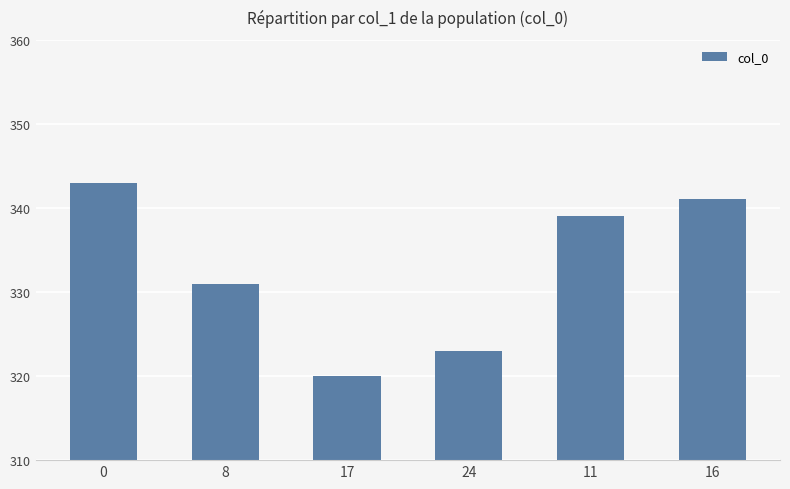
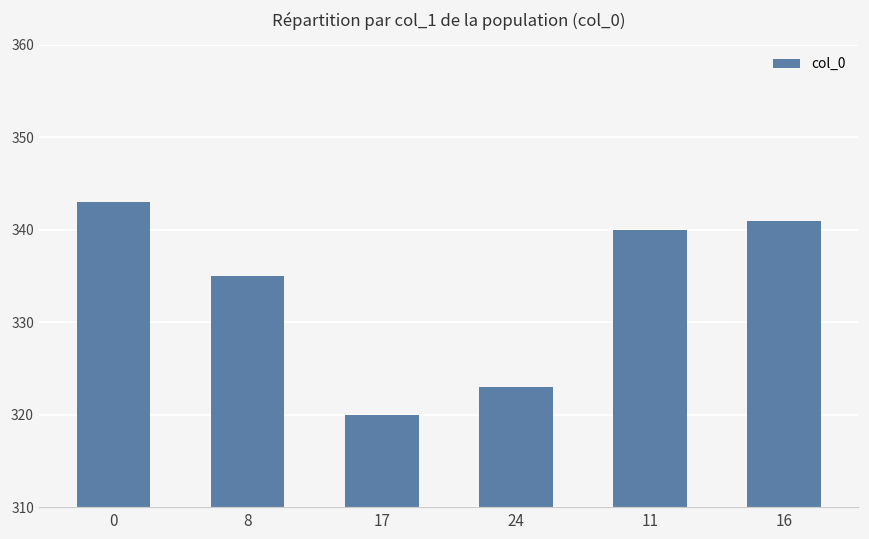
8: 331 -> 335
11: 339 -> 340
